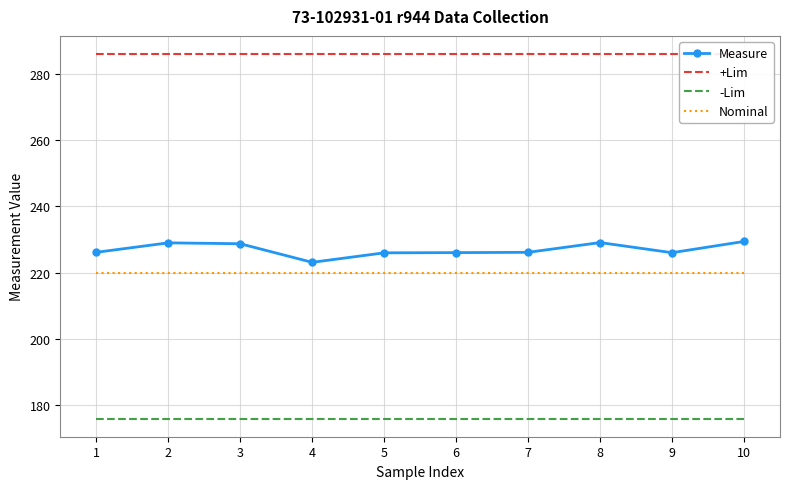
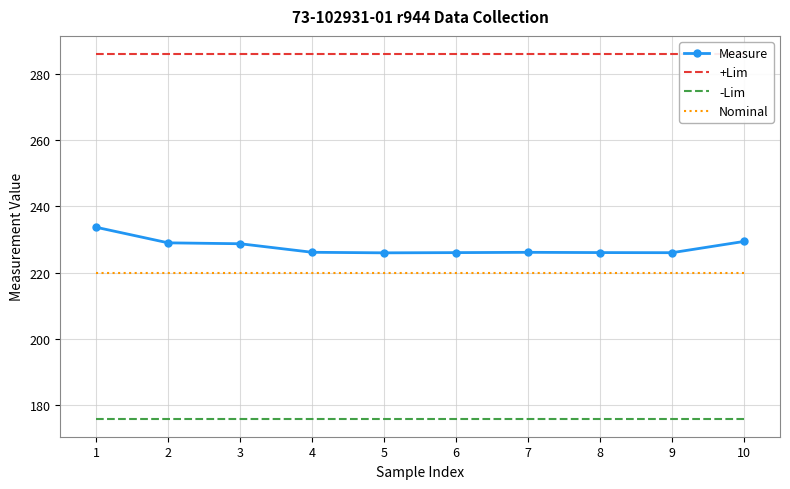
Measure, 1: 226 -> 234
Measure, 4: 223 -> 226
Measure, 8: 229 -> 226
